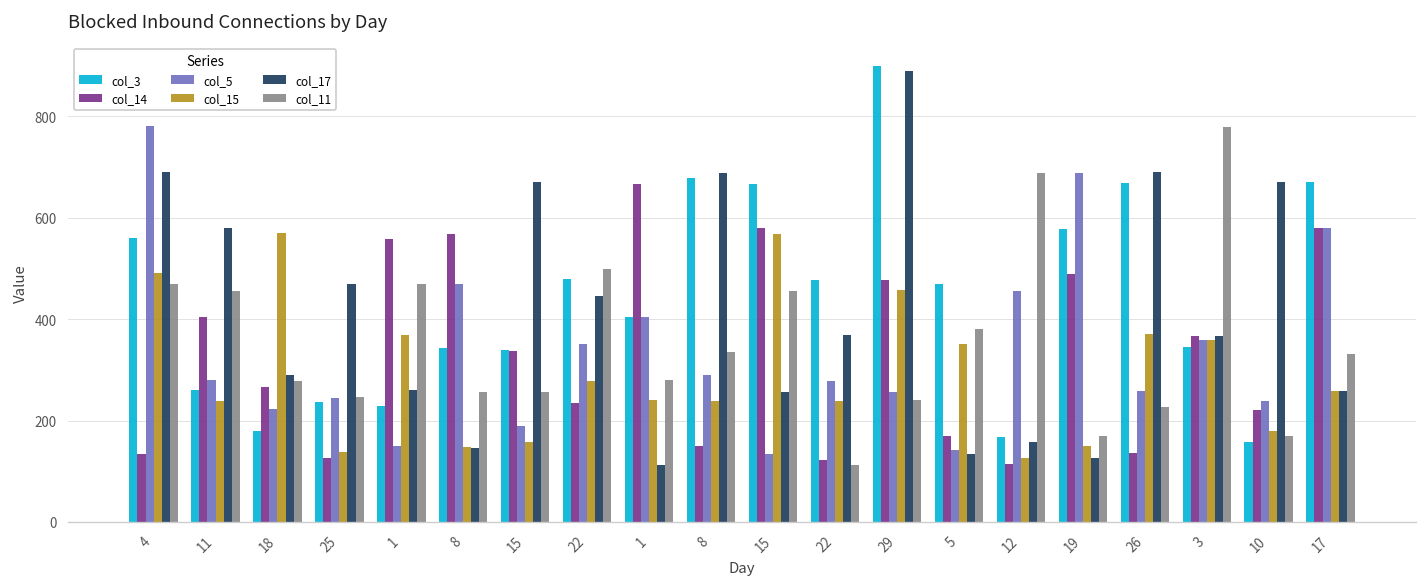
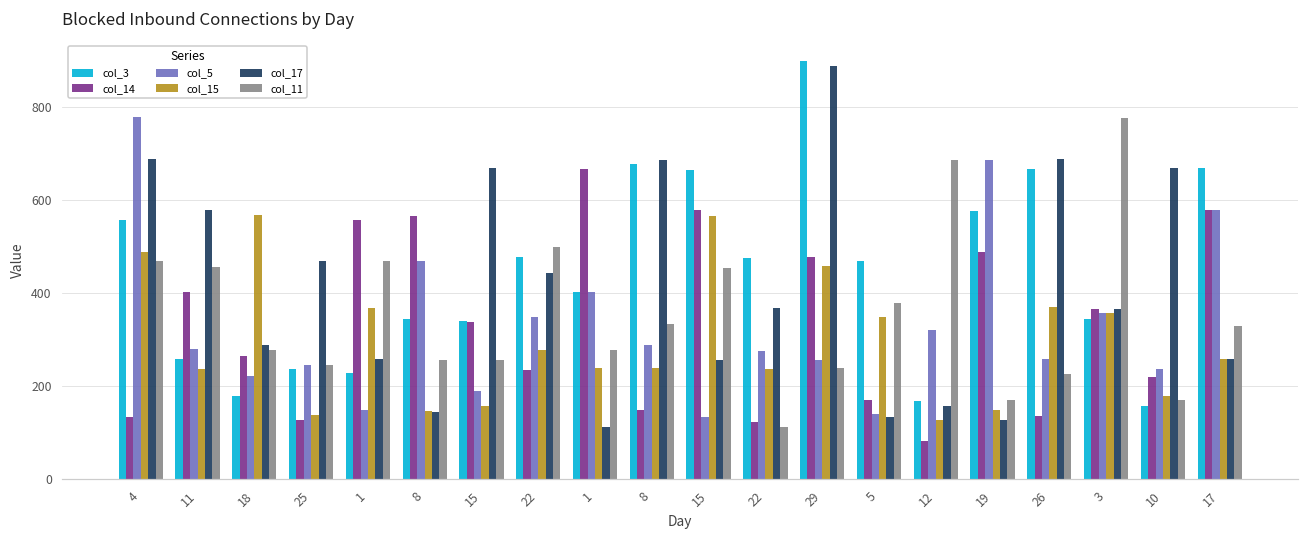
col_14, 12: 110 -> 80
col_5, 12: 460 -> 320
